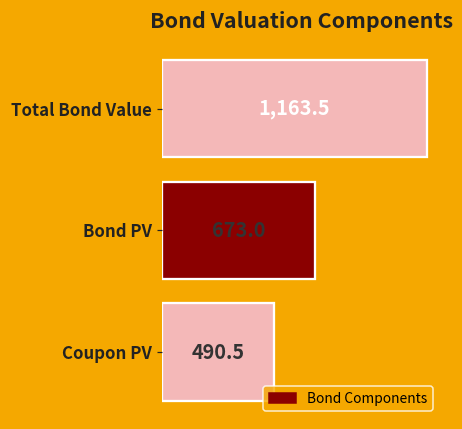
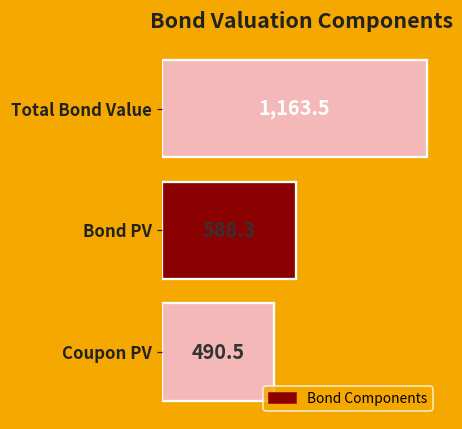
Bond PV: 673.0 -> 588.3
